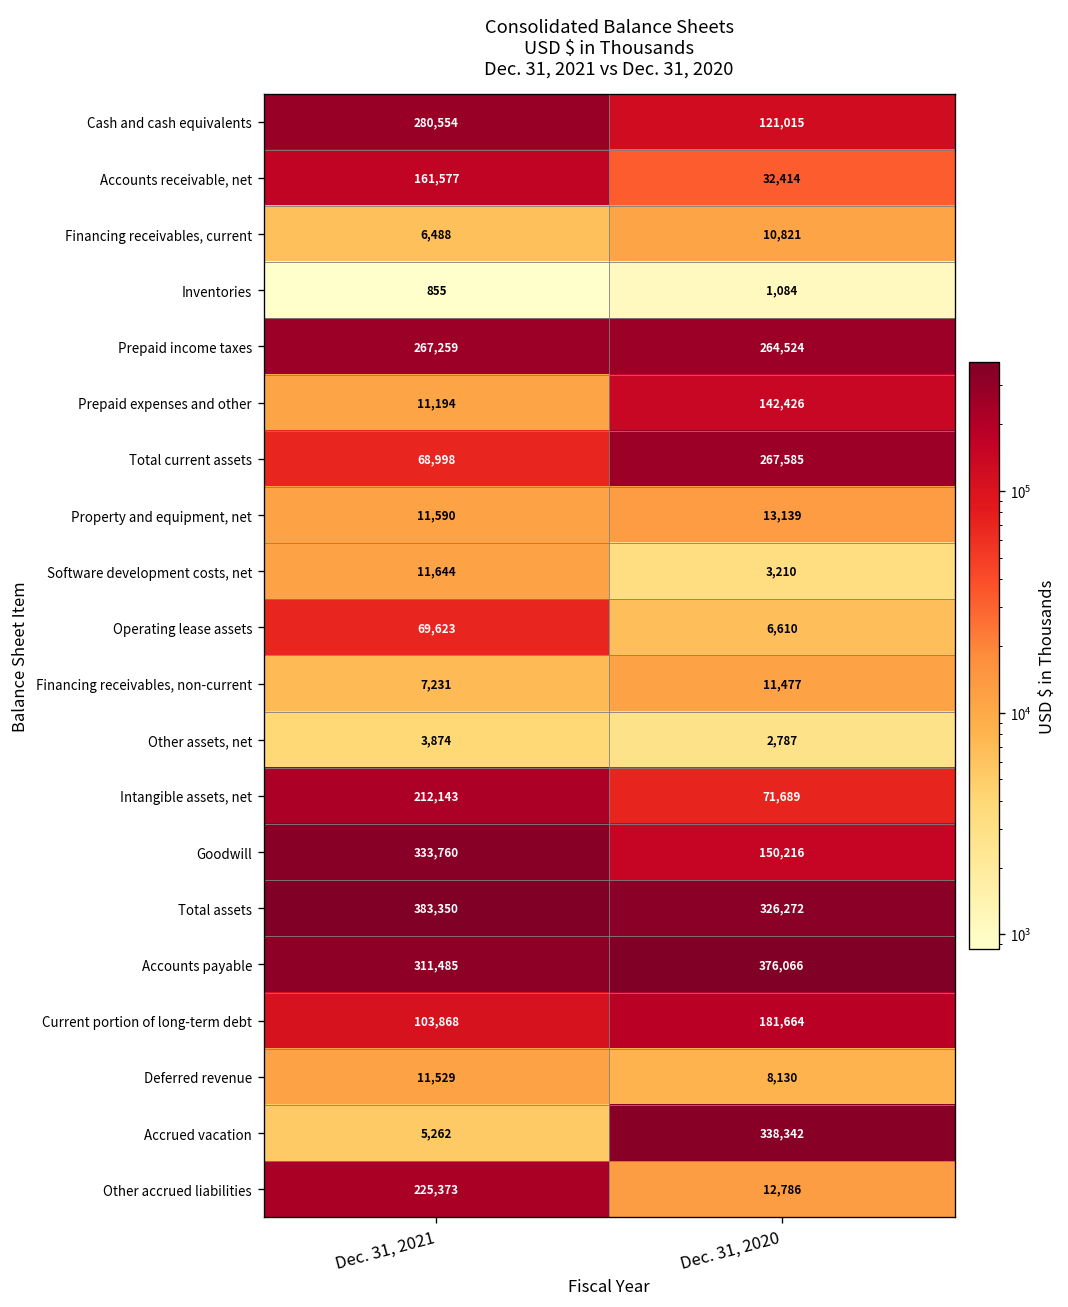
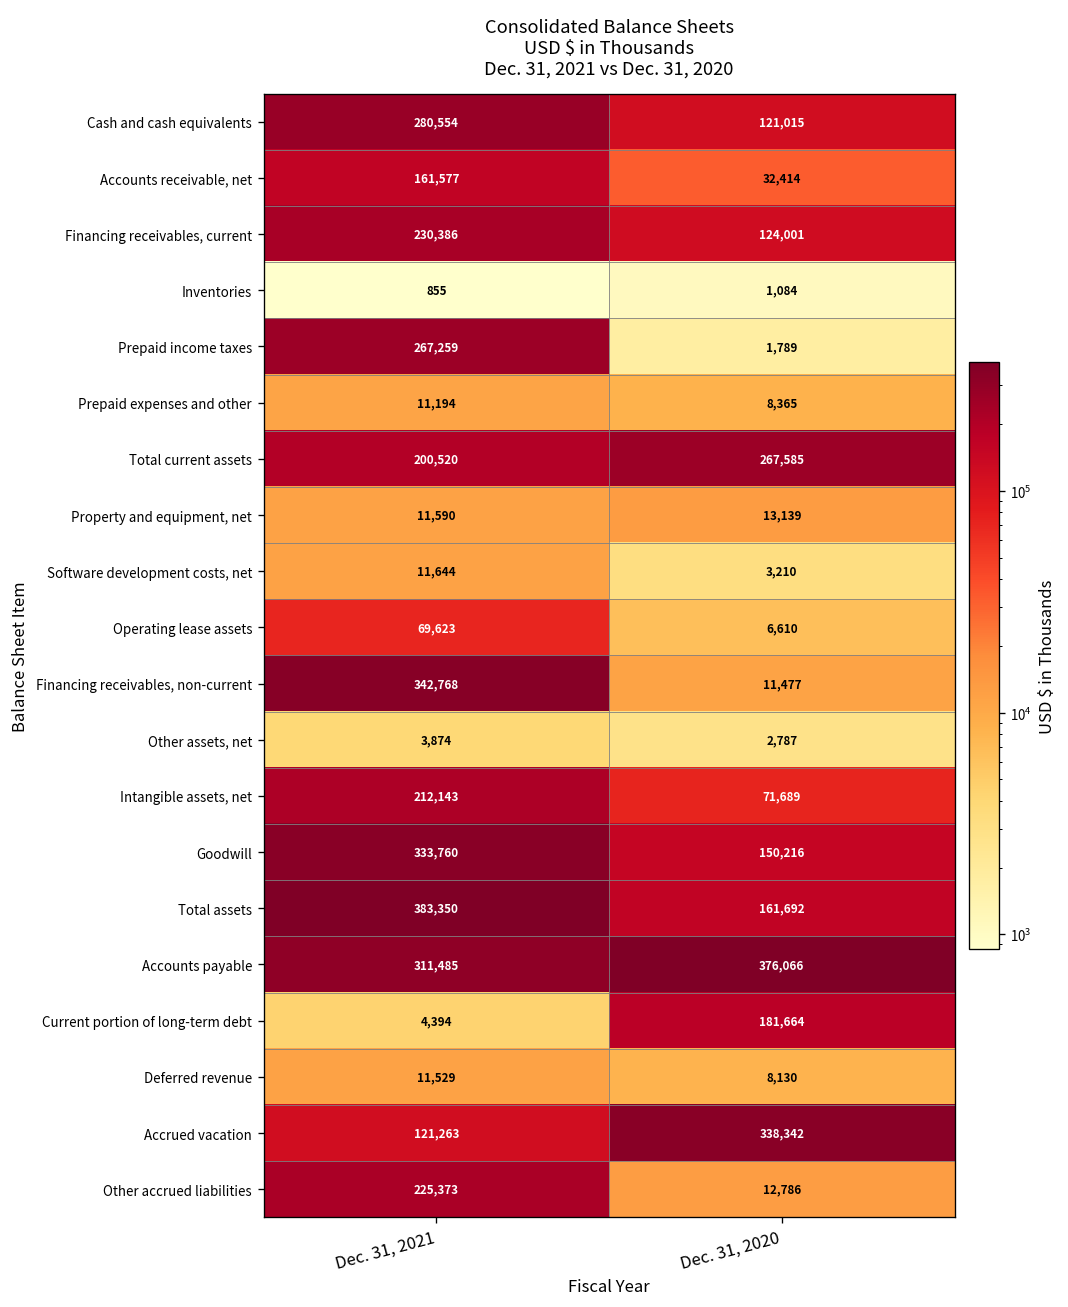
Financing receivables, current, Dec. 31, 2021: 6,488 -> 230,386
Financing receivables, current, Dec. 31, 2020: 10,821 -> 124,001
Prepaid income taxes, Dec. 31, 2020: 264,524 -> 1,789
Prepaid expenses and other, Dec. 31, 2020: 142,426 -> 8,365
Total current assets, Dec. 31, 2021: 68,998 -> 200,520
Financing receivables, non-current, Dec. 31, 2021: 7,231 -> 342,768
Total assets, Dec. 31, 2020: 326,272 -> 161,692
Current portion of long-term debt, Dec. 31, 2021: 103,868 -> 4,394
Accrued vacation, Dec. 31, 2021: 5,262 -> 121,263
